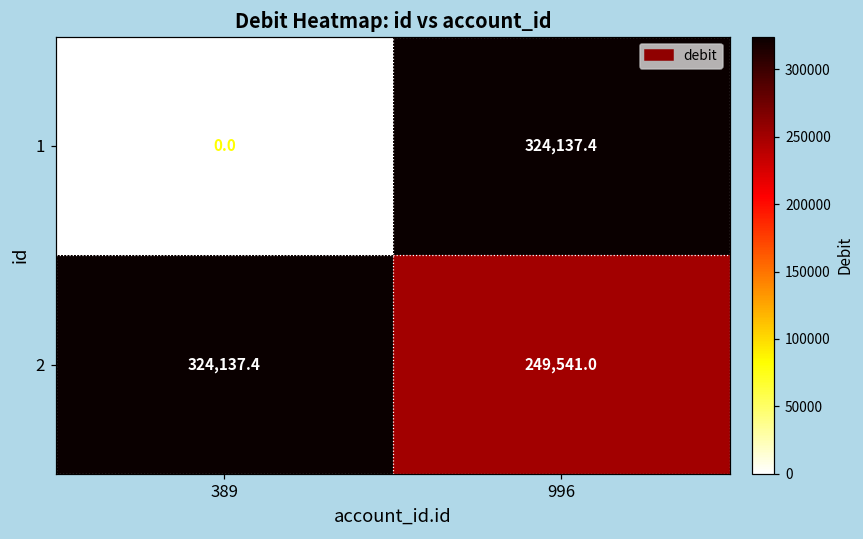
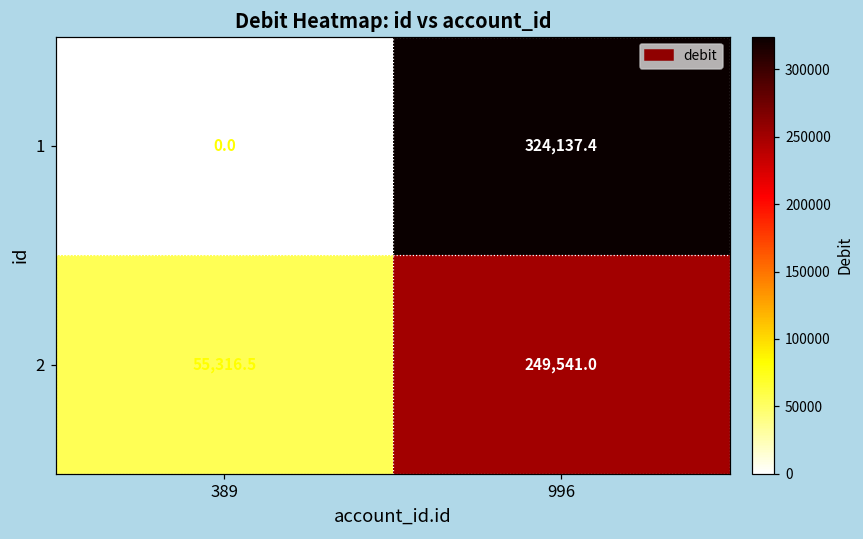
2, 389: 324,137.4 -> 55,316.5
